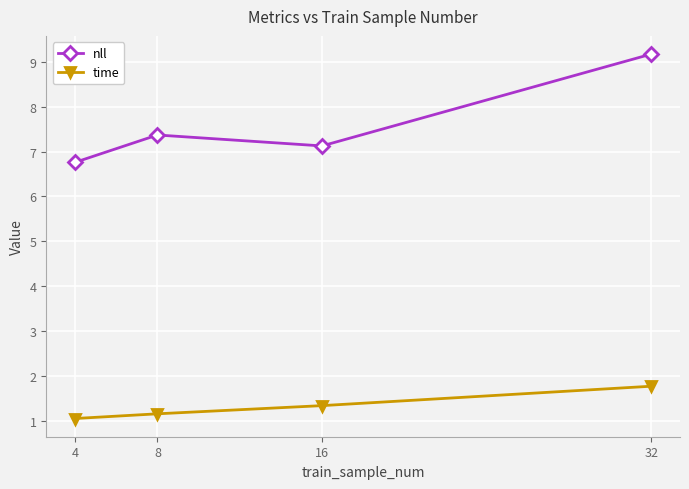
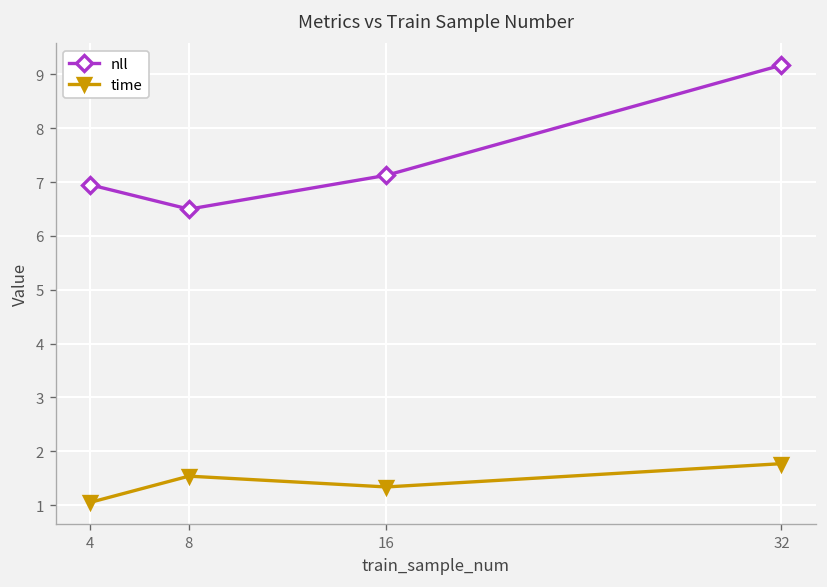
nll, 4: 6.8 -> 6.9
nll, 8: 7.4 -> 6.5
time, 8: 1.2 -> 1.5
